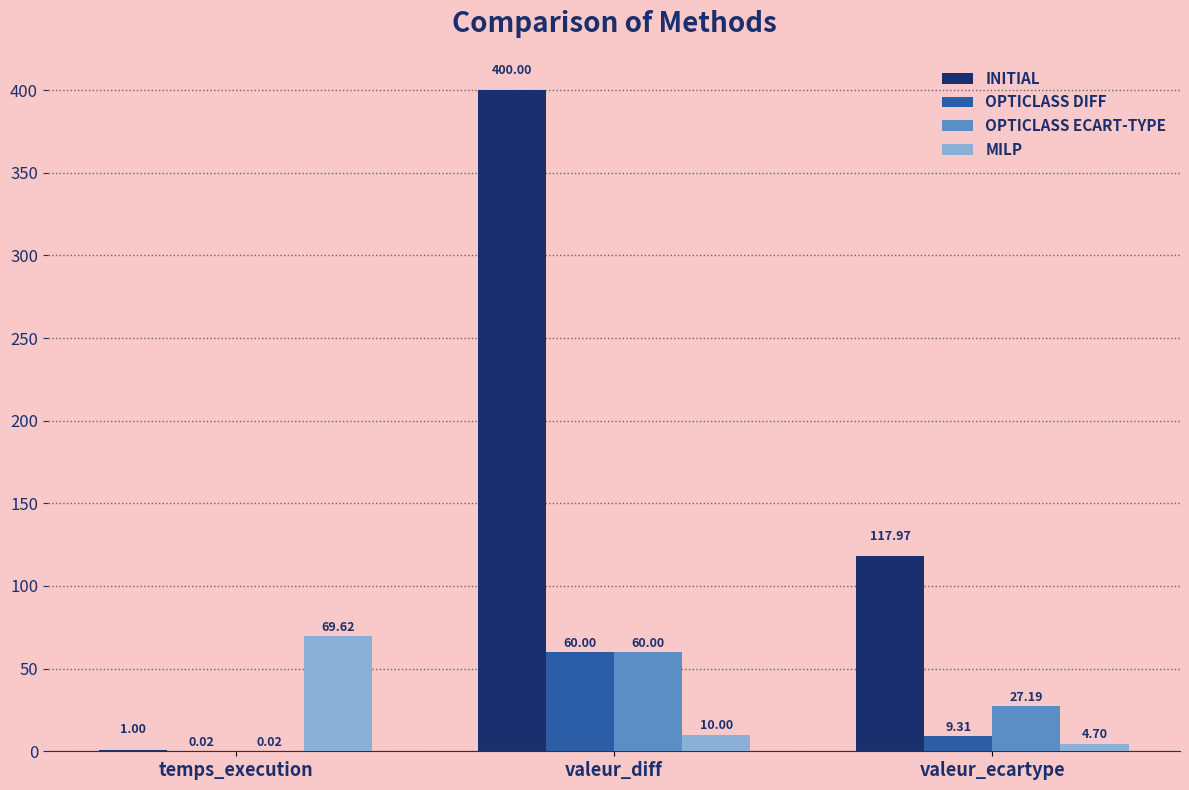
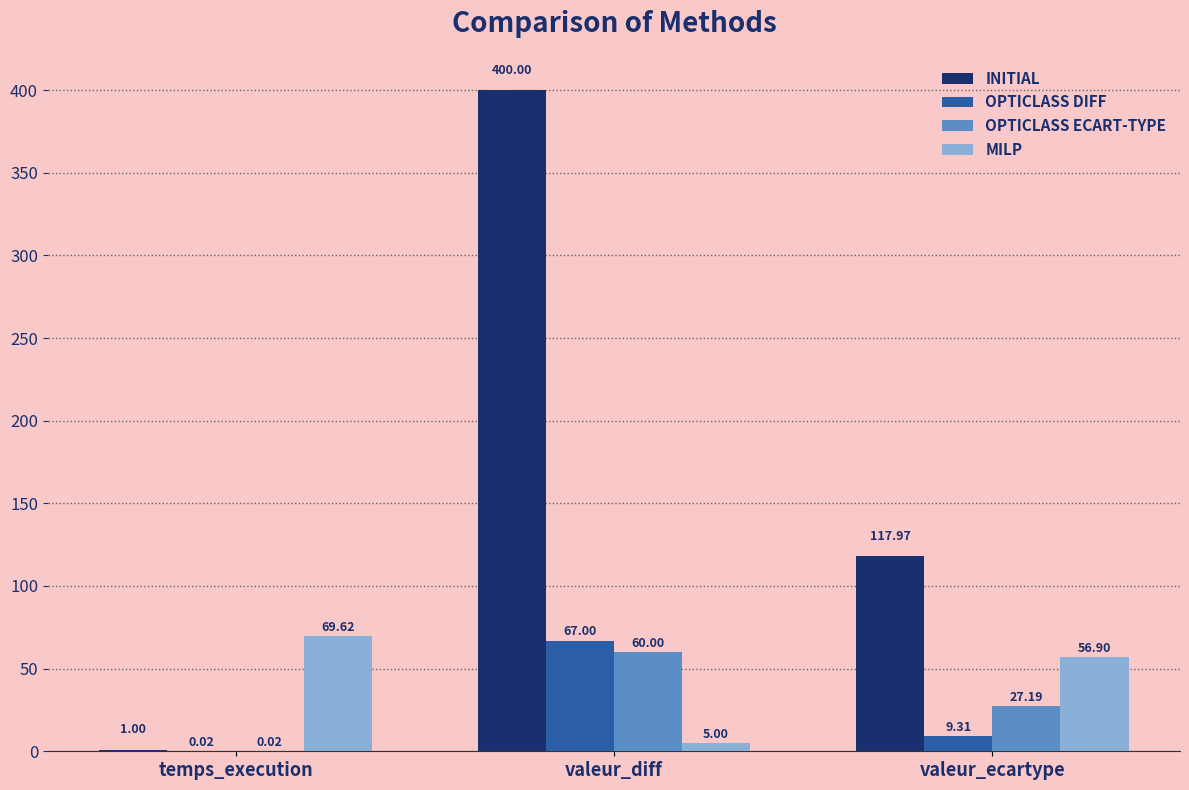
OPTICLASS DIFF, valeur_diff: 60.00 -> 67.00
MILP, valeur_diff: 10.00 -> 5.00
MILP, valeur_ecartype: 4.70 -> 56.90
